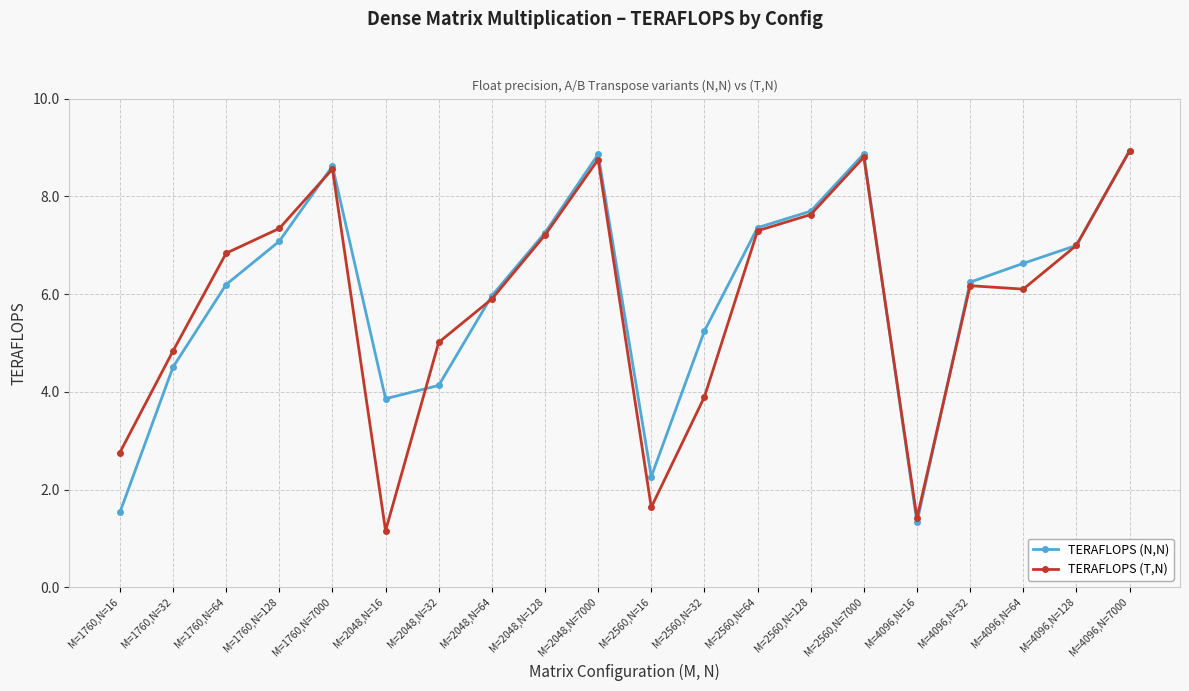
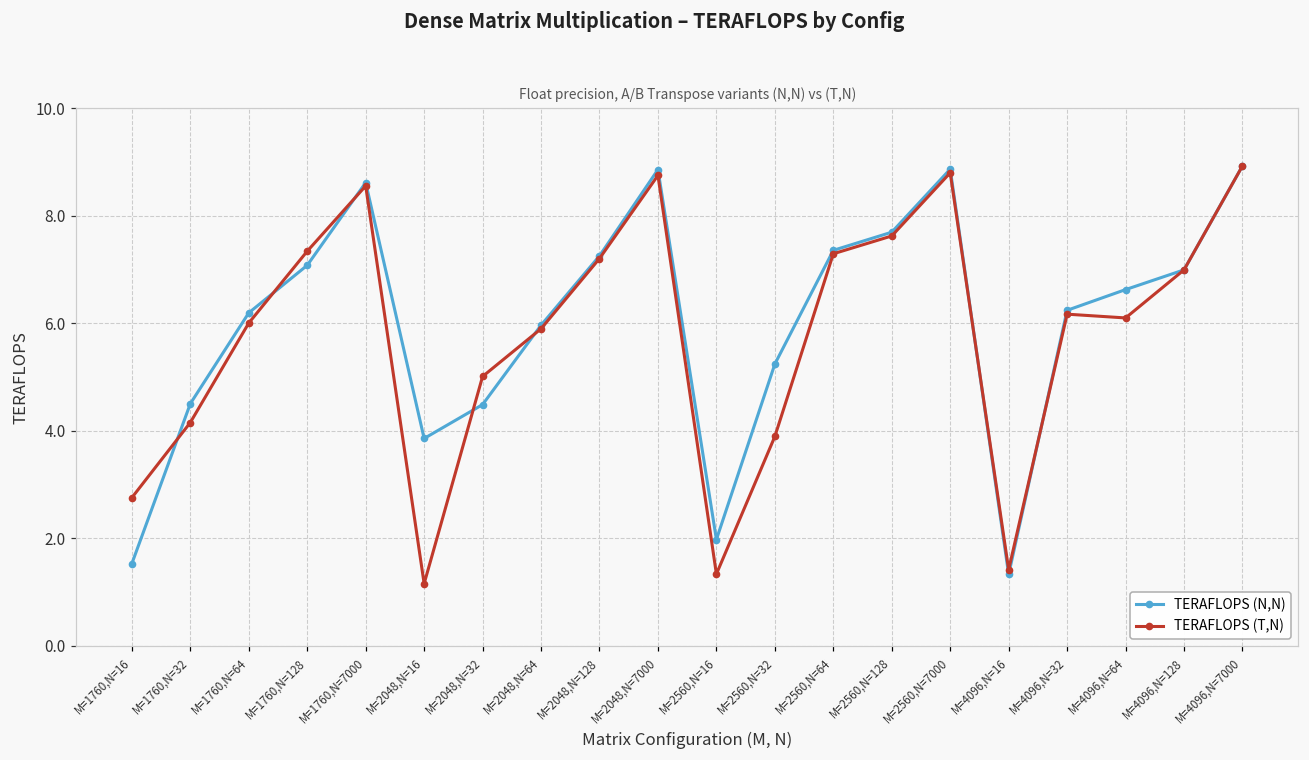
TERAFLOPS (T,N), M=1760,N=32: 4.8 -> 4.2
TERAFLOPS (T,N), M=1760,N=64: 6.8 -> 6.0
TERAFLOPS (N,N), M=2048,N=32: 4.1 -> 4.5
TERAFLOPS (N,N), M=2560,N=16: 2.3 -> 2.0
TERAFLOPS (T,N), M=2560,N=16: 1.6 -> 1.3
